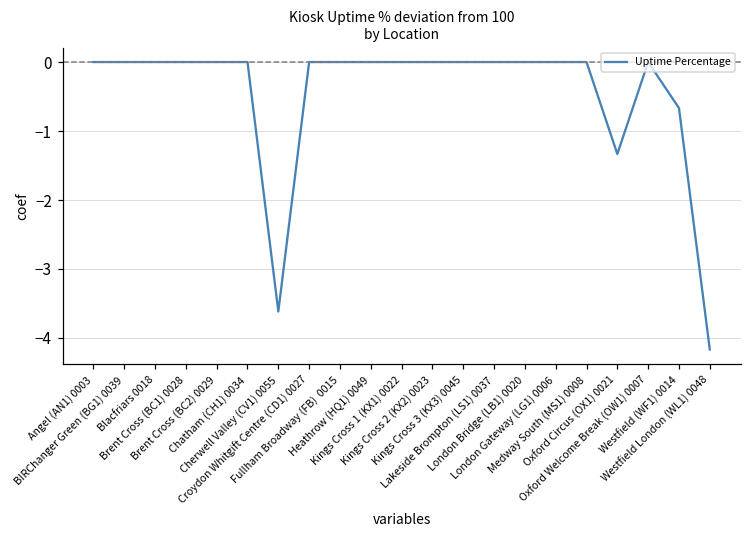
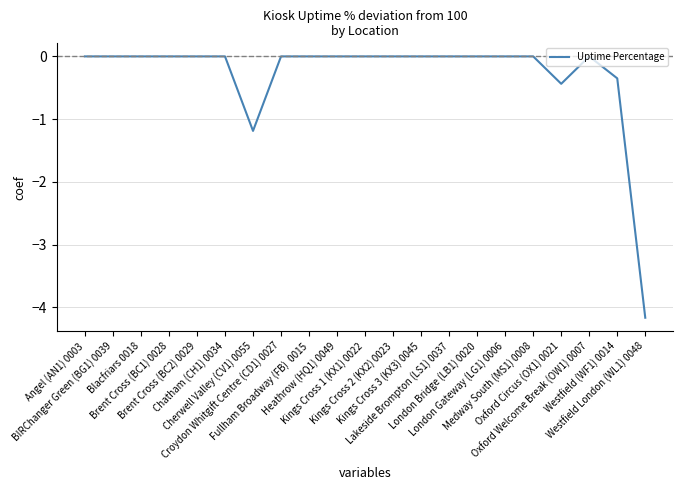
Cherwell Valley (CV1) 0055: -3.6 -> -1.2
Oxford Circus (OX1) 0021: -1.3 -> -0.4
Westfield (WF1) 0014: -0.7 -> -0.4
